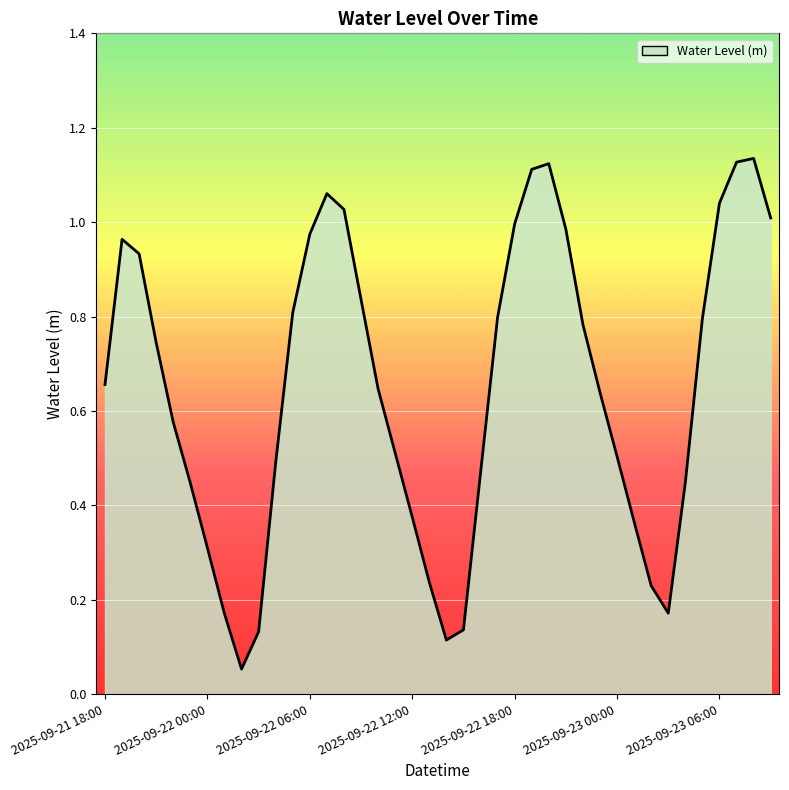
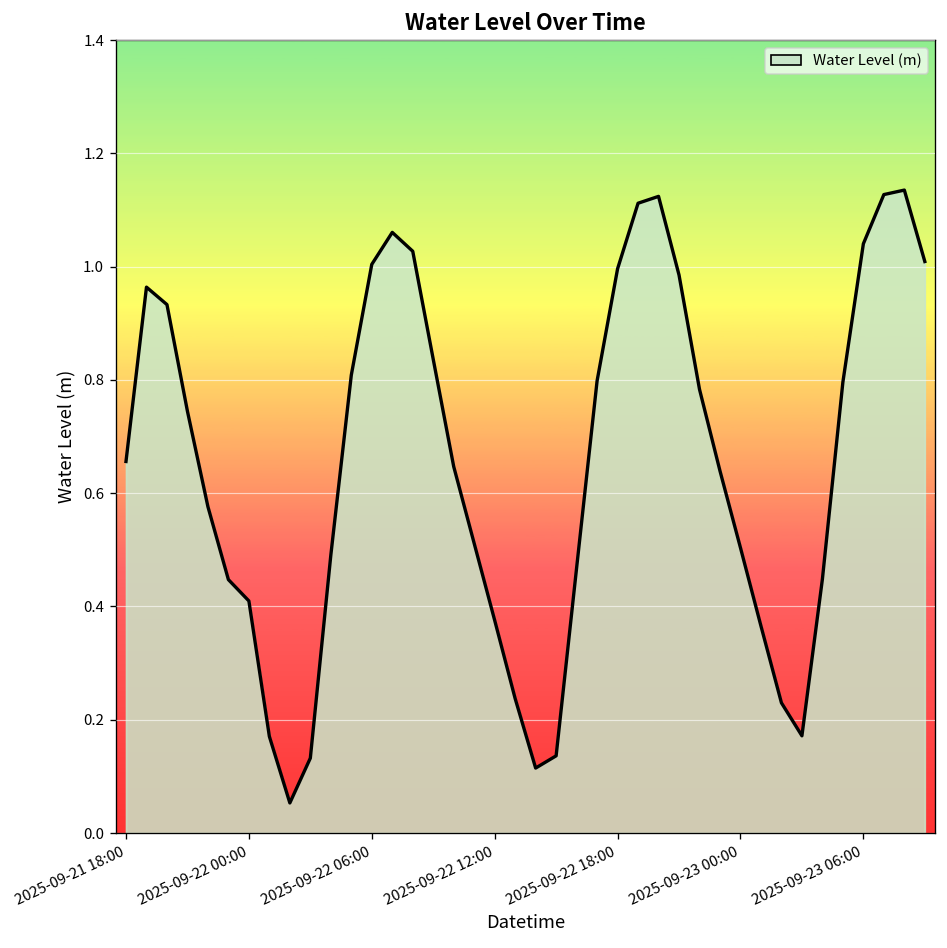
2025-09-22 00:00: 0.31 -> 0.41
2025-09-22 06:00: 0.97 -> 1.00
